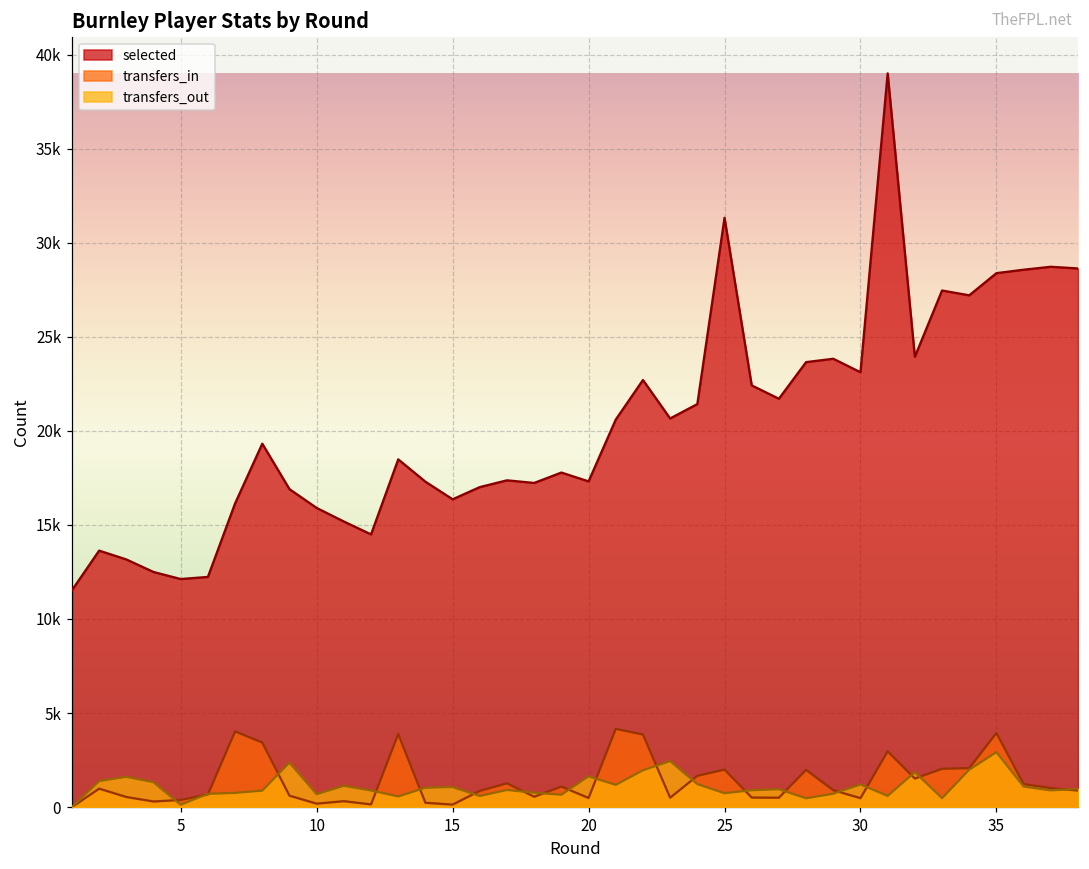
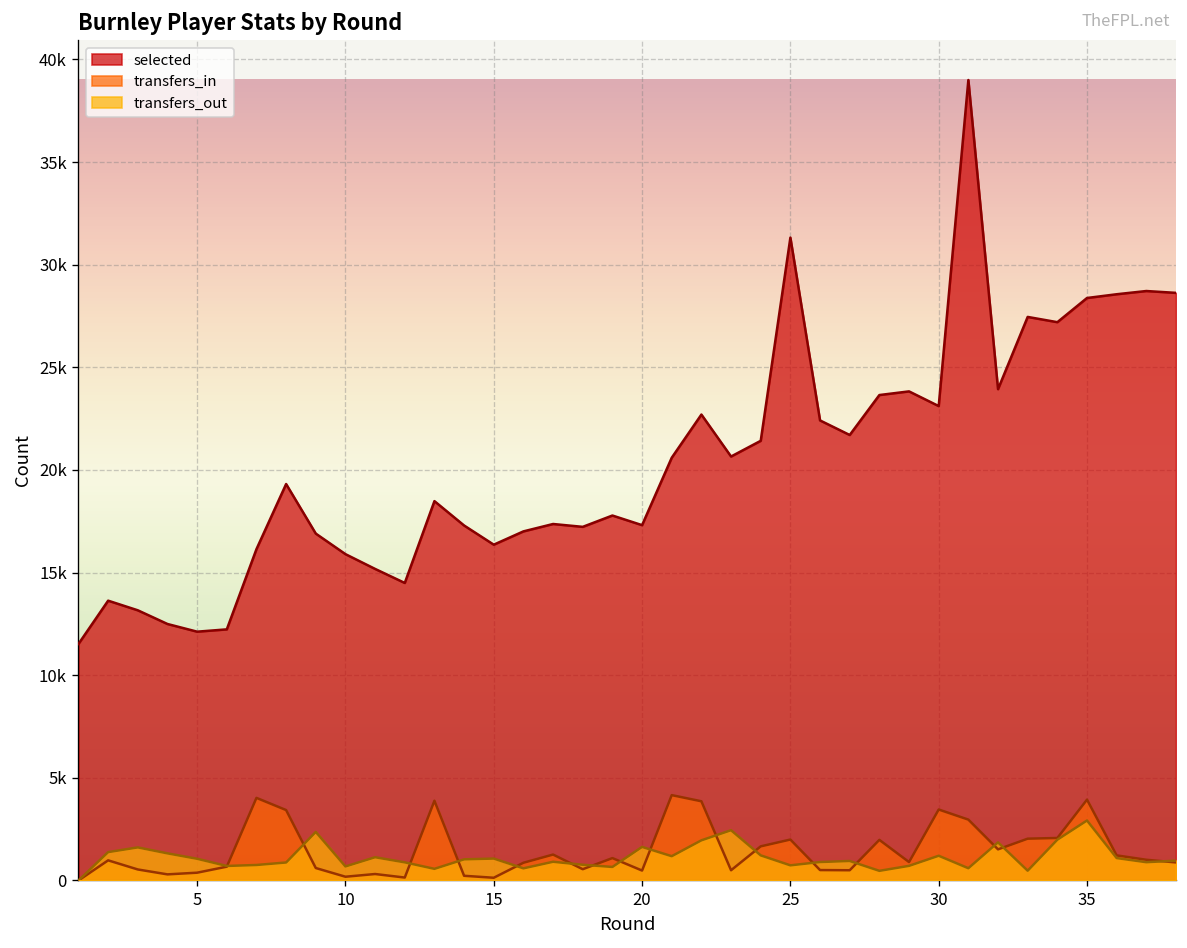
transfers_out, 5: 100 -> 1100
transfers_in, 30: 500 -> 3500
